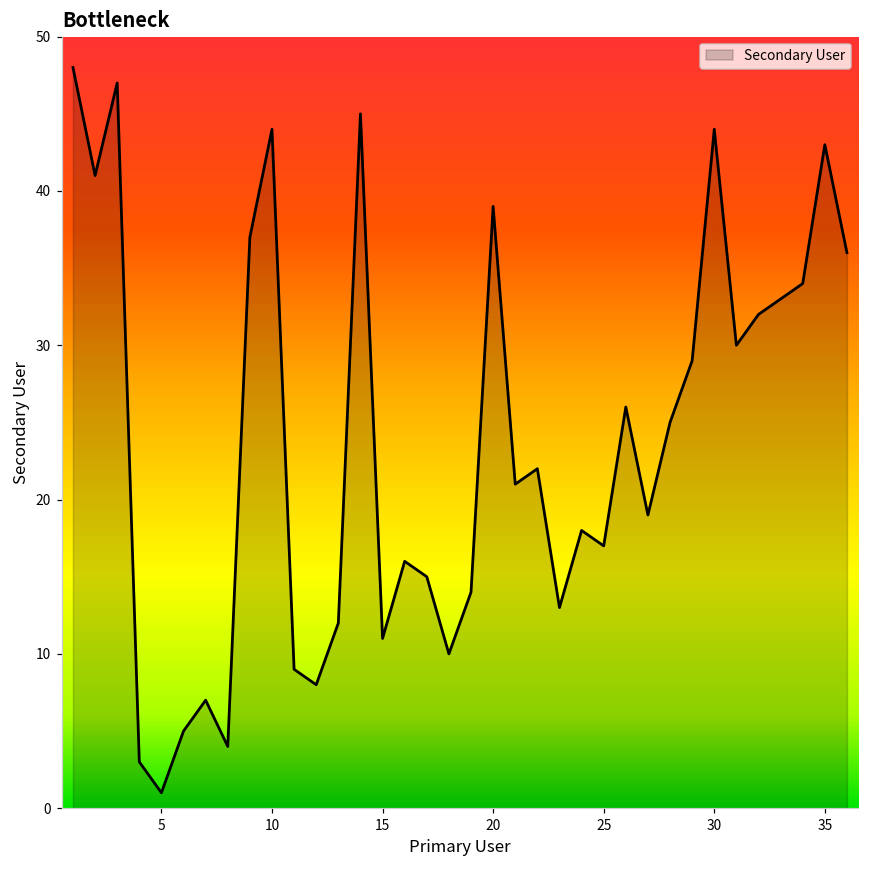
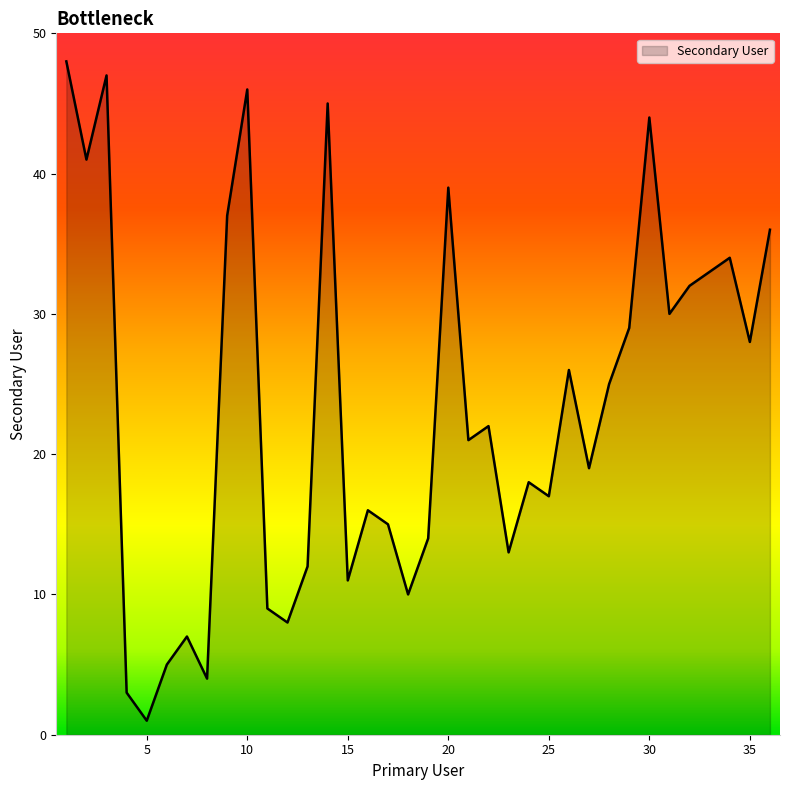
10: 44 -> 46
35: 43 -> 28
